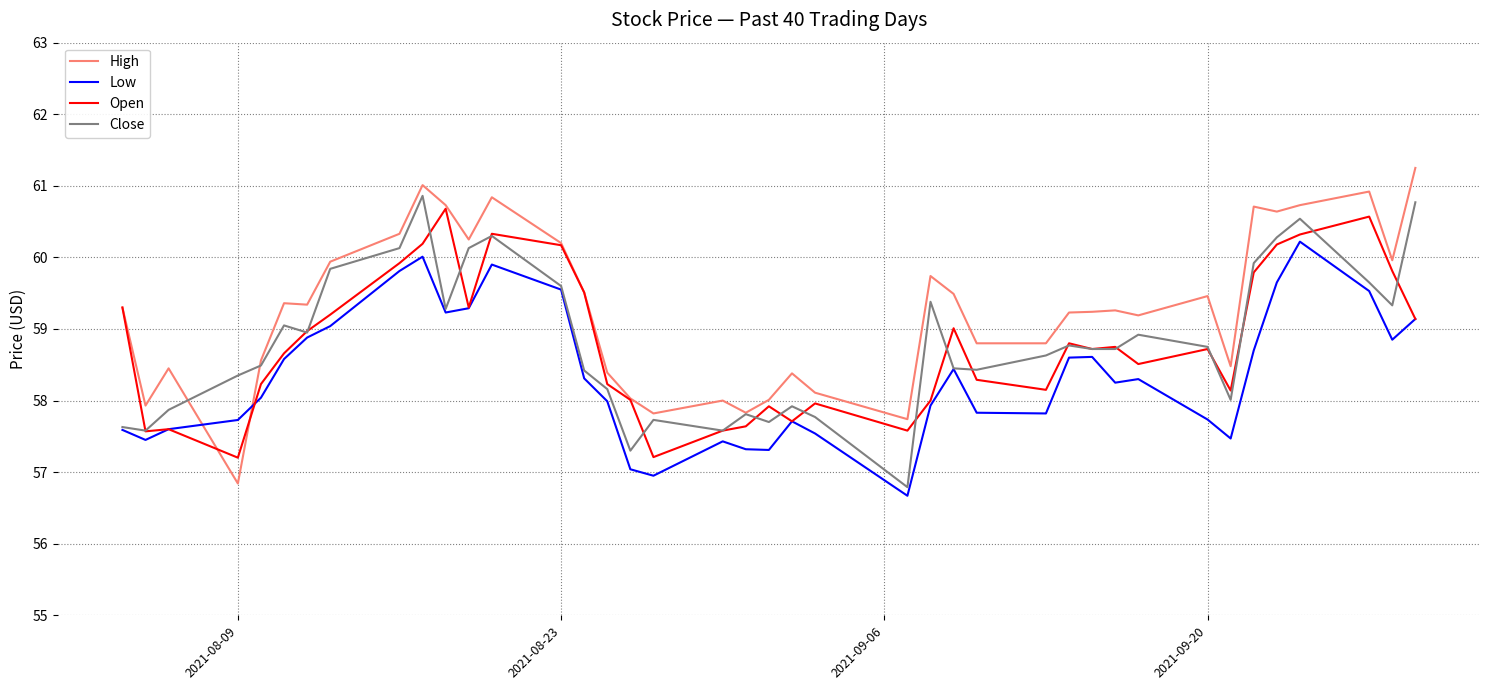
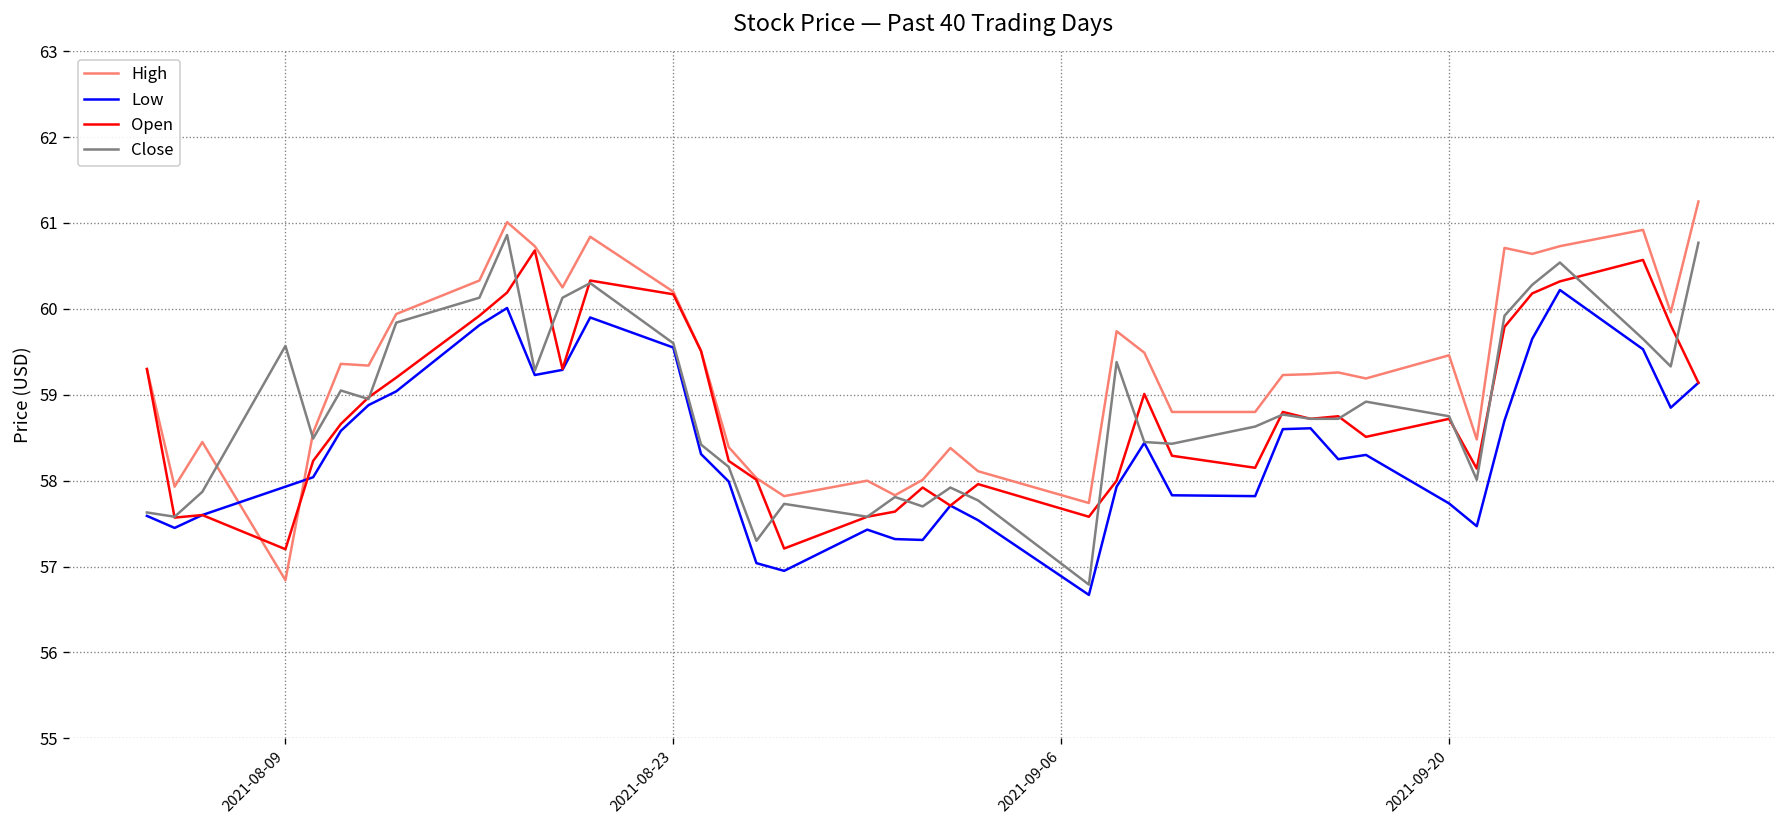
Low, 2021-08-09: 57.7 -> 57.9
Close, 2021-08-09: 58.3 -> 59.6
